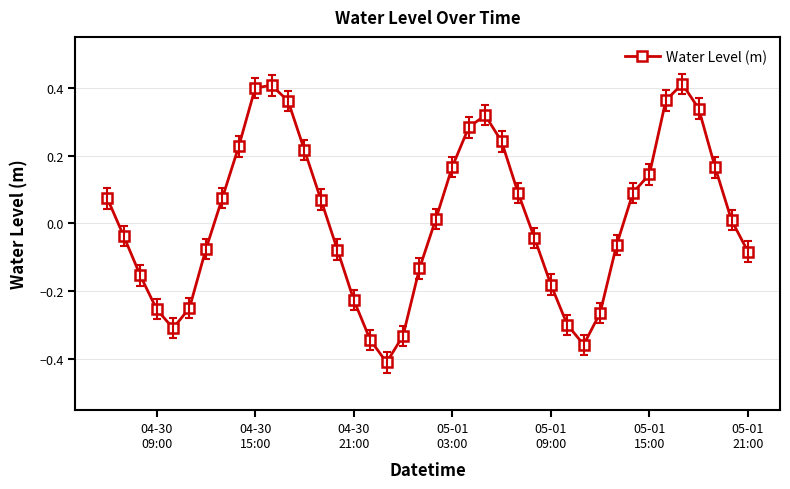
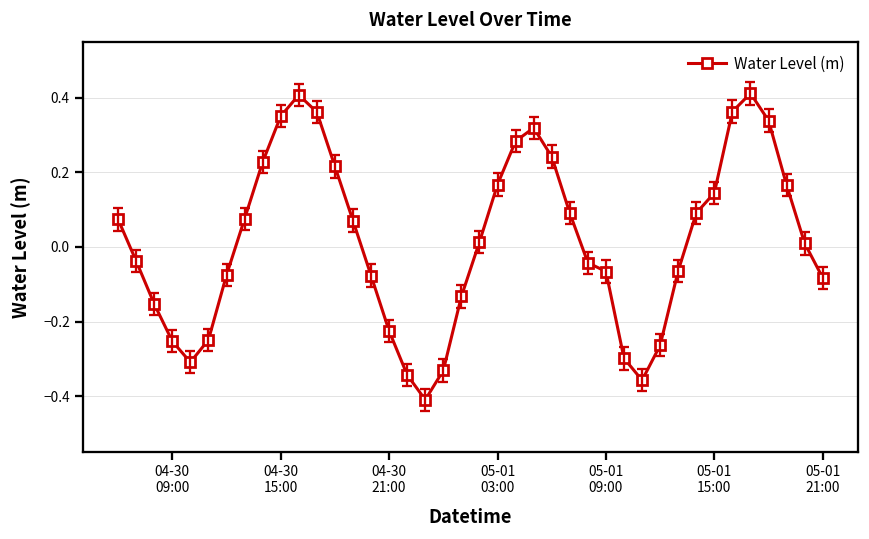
Water Level (m), 04-30 15:00: 0.40 -> 0.35
Water Level (m), 05-01 09:00: -0.18 -> -0.07
